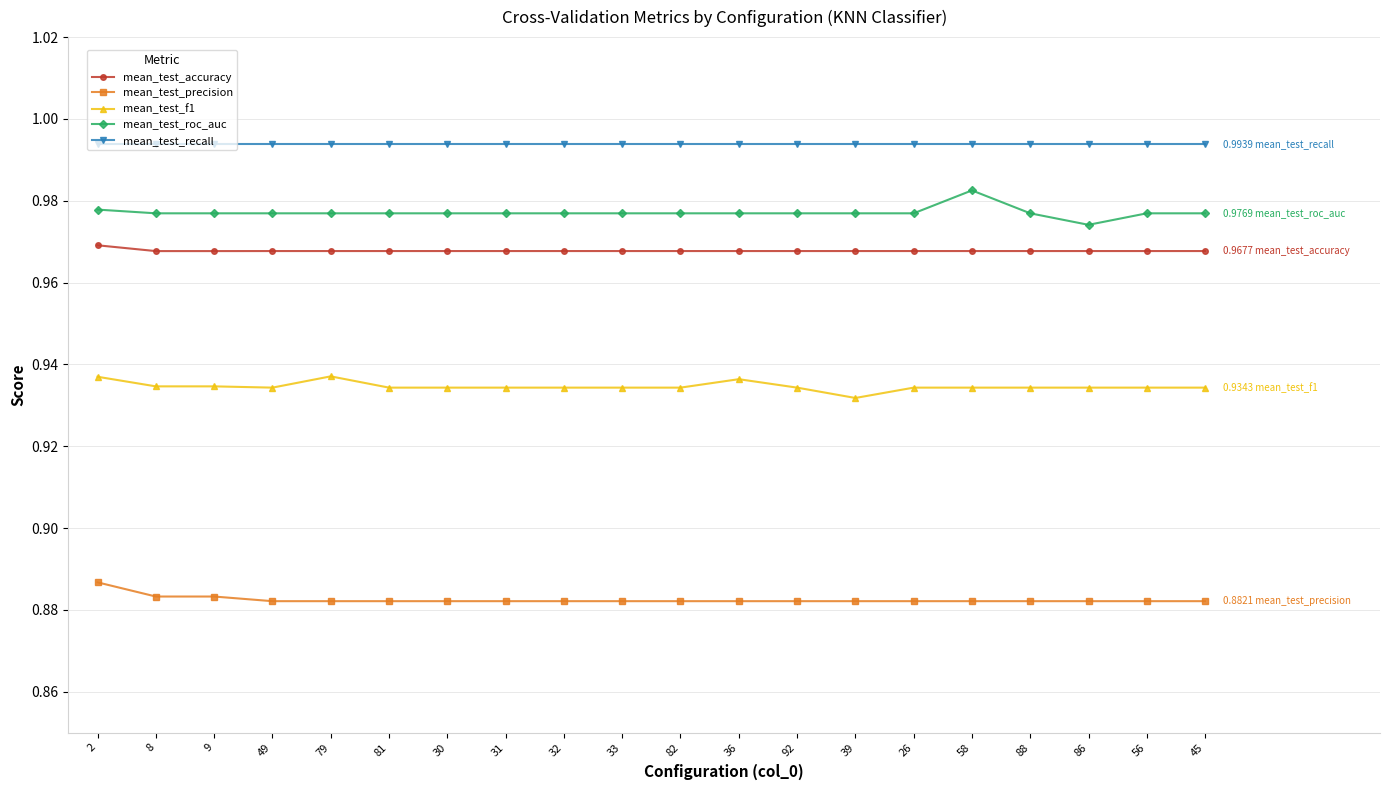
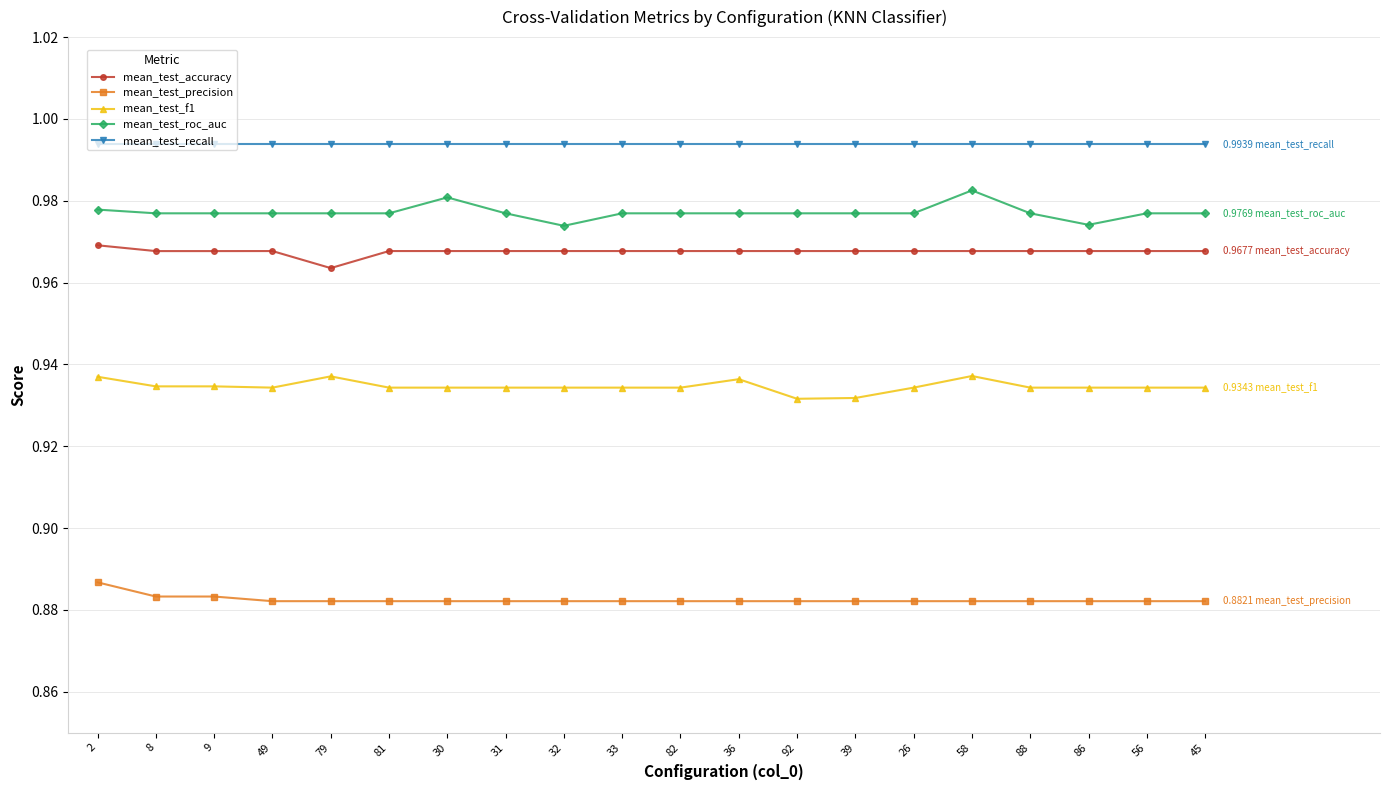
mean_test_accuracy, 79: 0.968 -> 0.964
mean_test_roc_auc, 30: 0.977 -> 0.981
mean_test_roc_auc, 32: 0.977 -> 0.974
mean_test_f1, 92: 0.934 -> 0.932
mean_test_f1, 58: 0.934 -> 0.937
